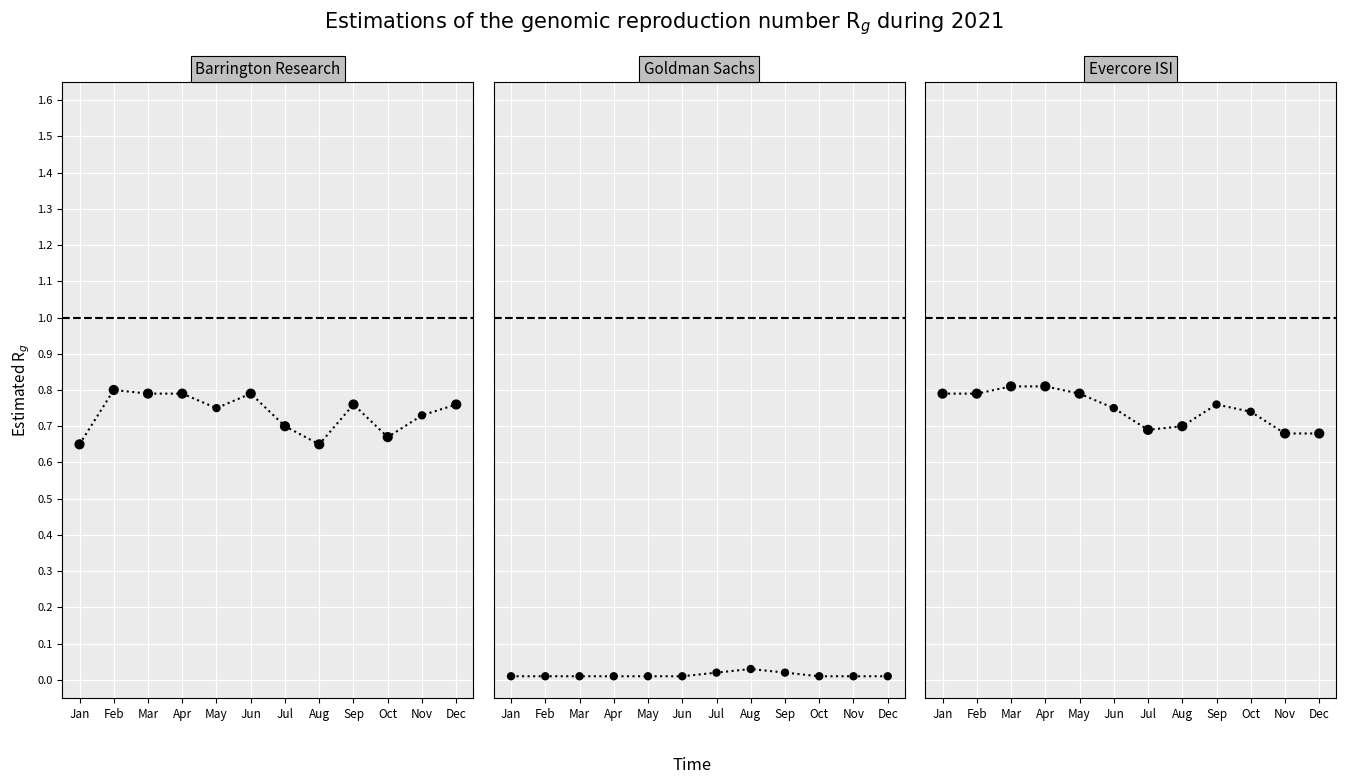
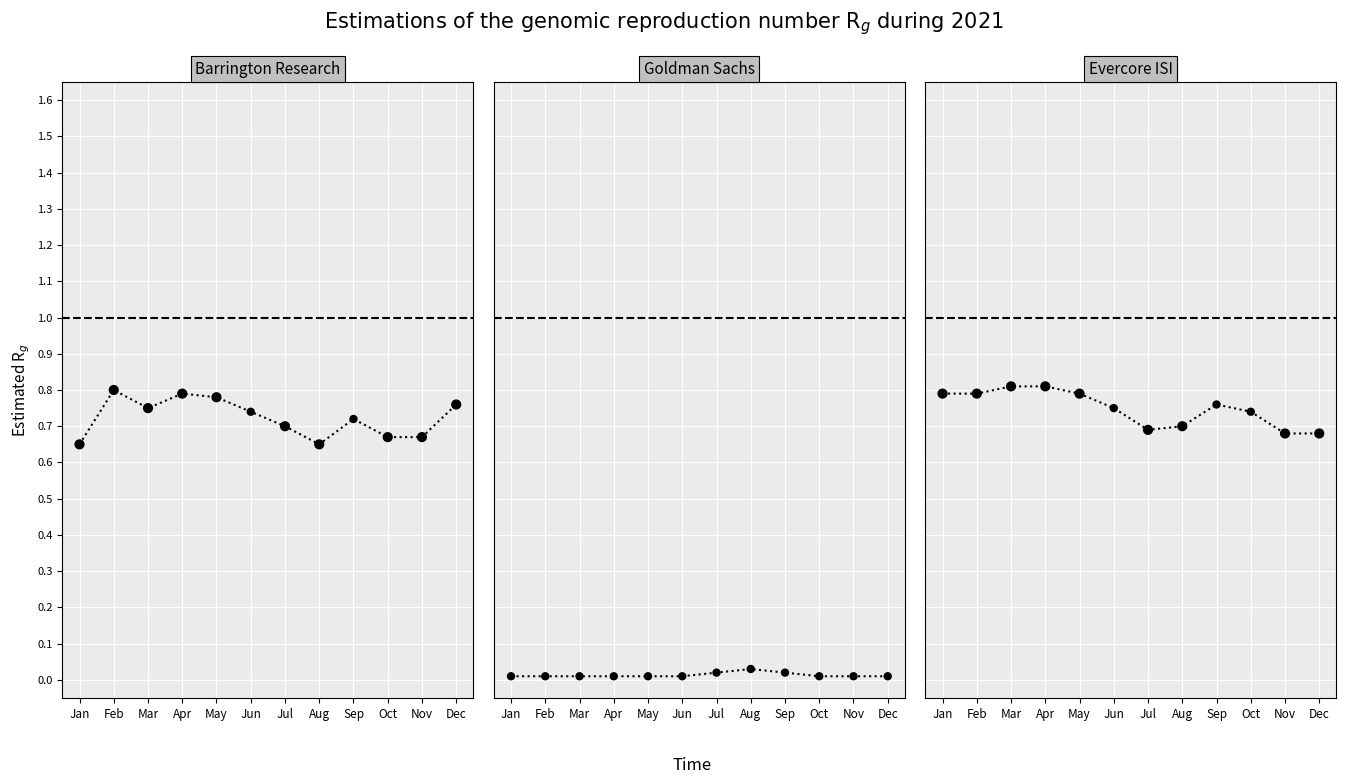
Barrington Research, Mar: 0.79 -> 0.75
Barrington Research, May: 0.75 -> 0.78
Barrington Research, Jun: 0.79 -> 0.74
Barrington Research, Sep: 0.76 -> 0.72
Barrington Research, Nov: 0.73 -> 0.67
